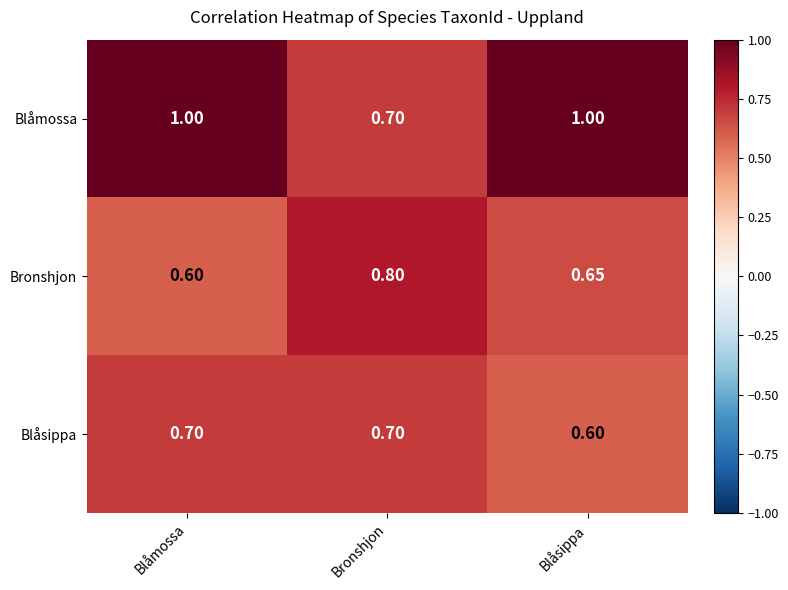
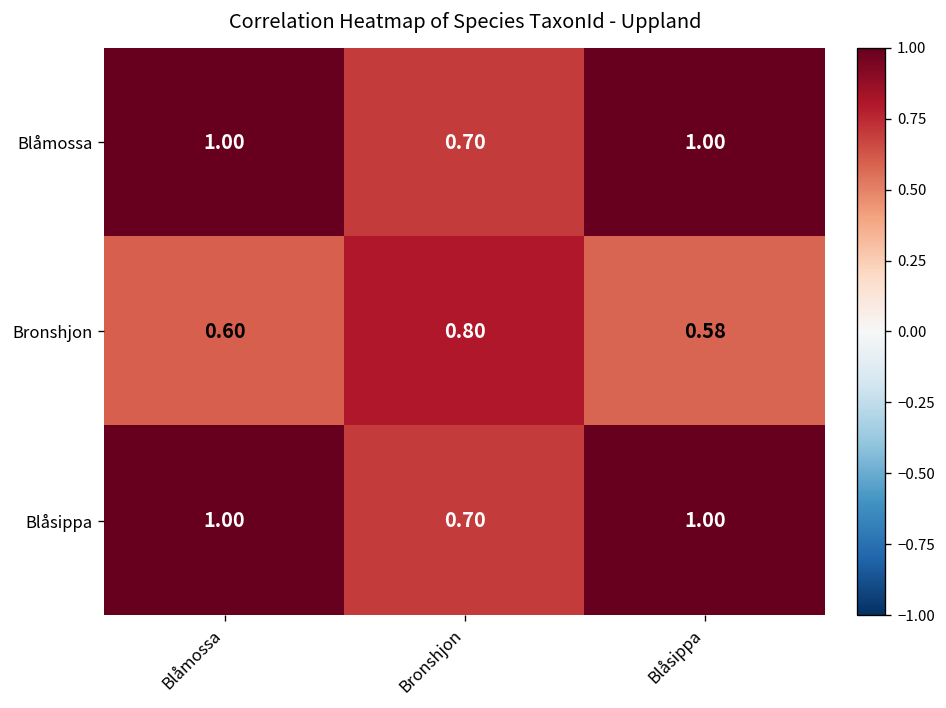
Bronshjon, Blåsippa: 0.65 -> 0.58
Blåsippa, Blåmossa: 0.70 -> 1.00
Blåsippa, Blåsippa: 0.60 -> 1.00
